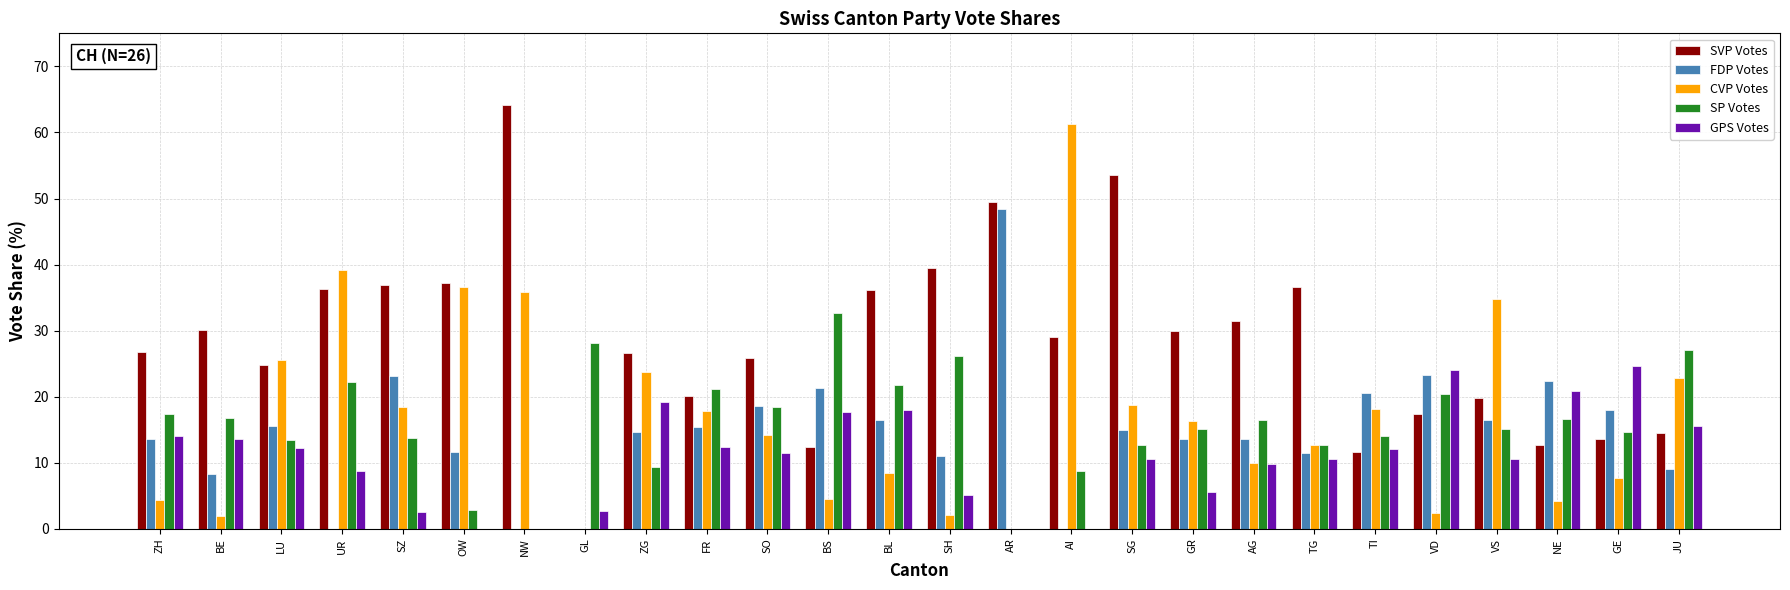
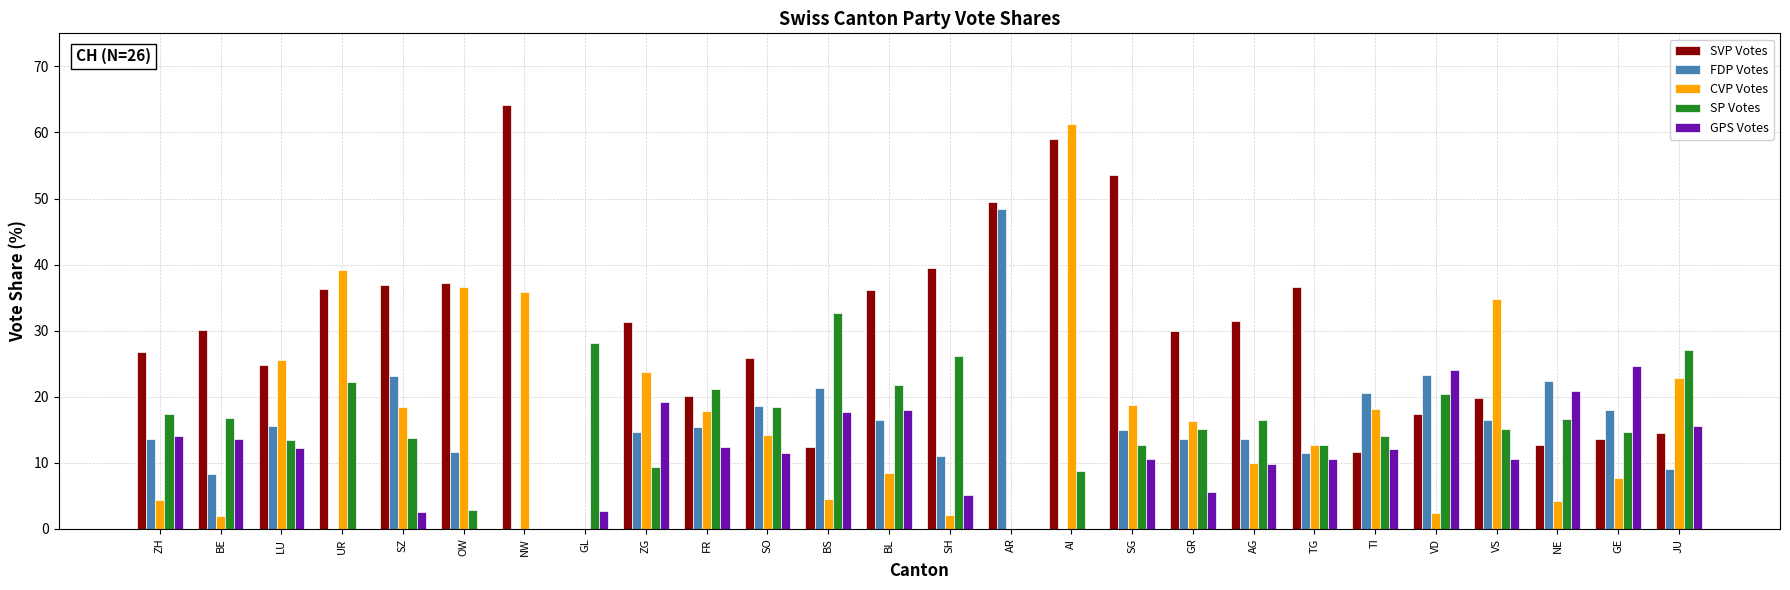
GPS Votes, UR: 9 -> 0
SVP Votes, ZG: 27 -> 31
SVP Votes, AI: 29 -> 59
